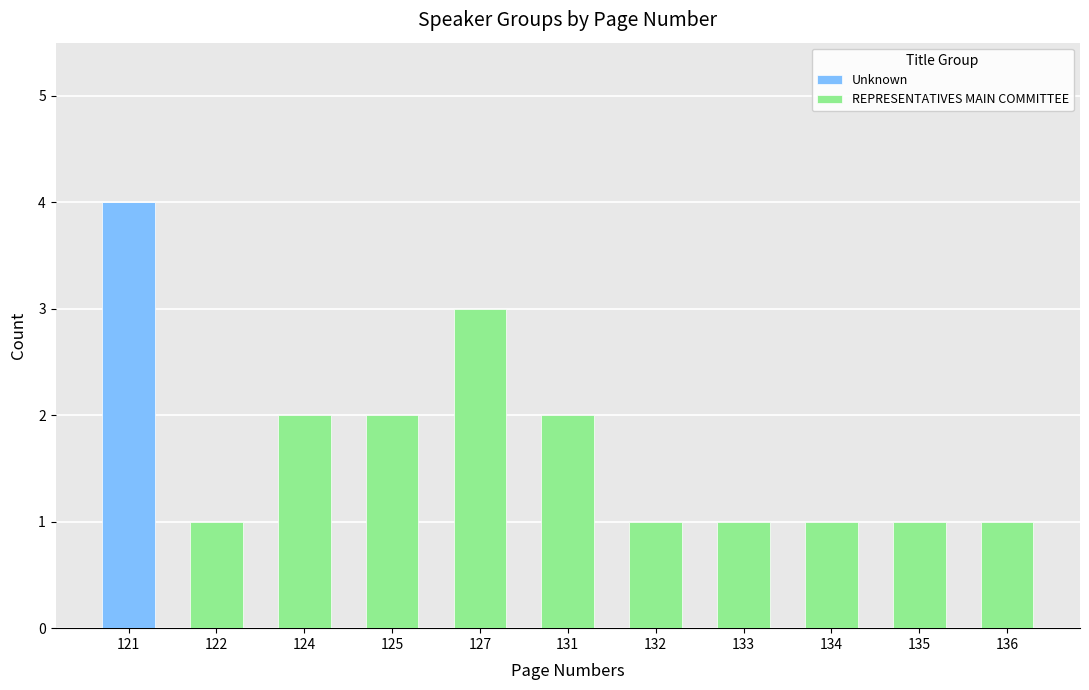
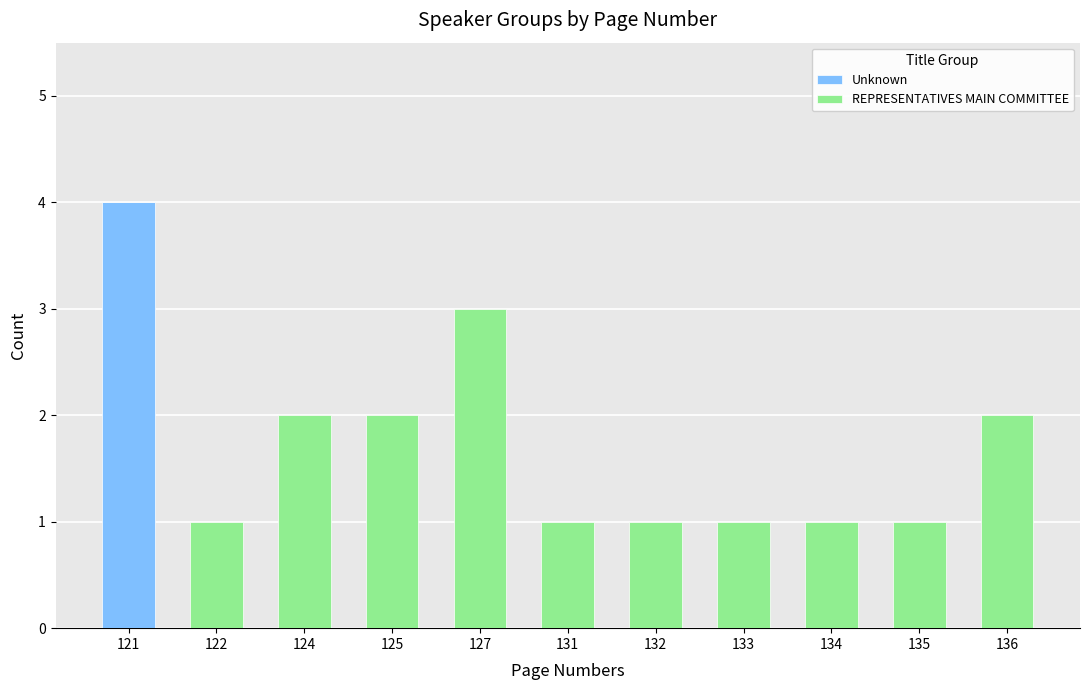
REPRESENTATIVES MAIN COMMITTEE, 131: 2 -> 1
REPRESENTATIVES MAIN COMMITTEE, 136: 1 -> 2
